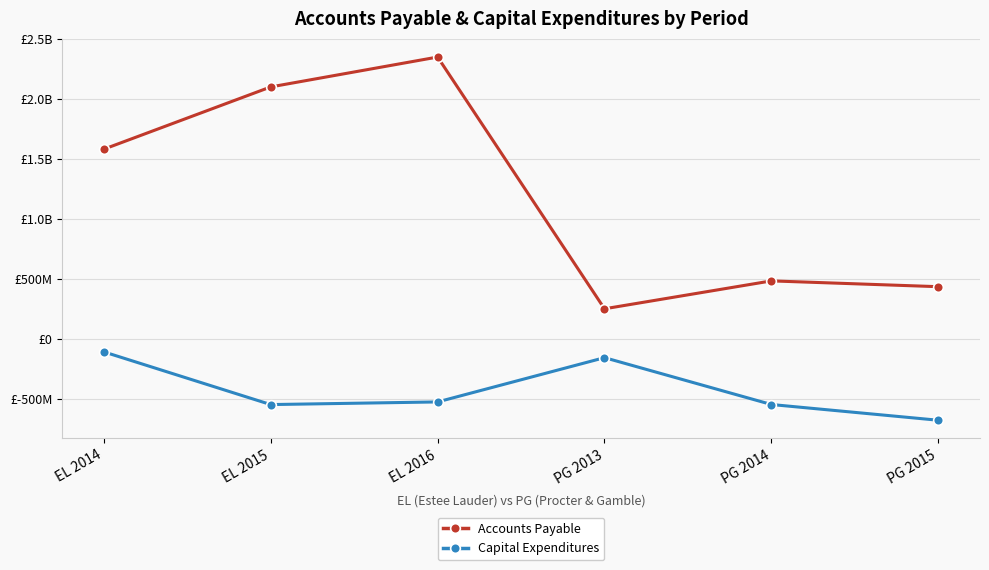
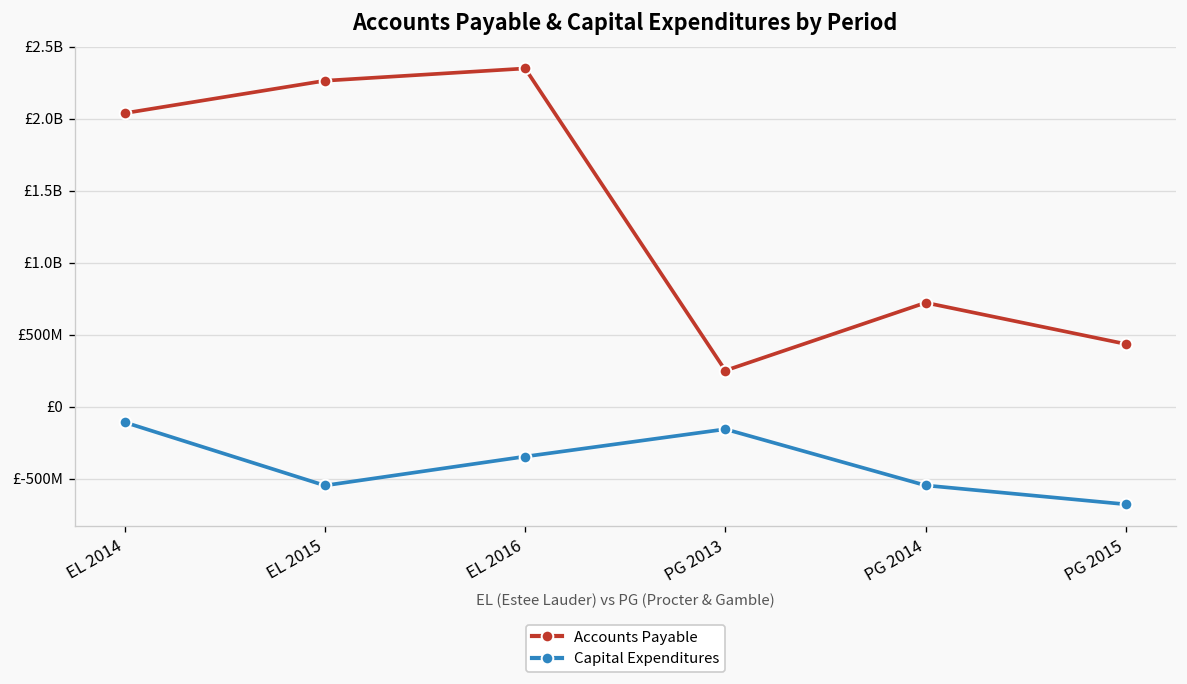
Accounts Payable, EL 2014: £1580000000 -> £2040000000
Accounts Payable, EL 2015: £2100000000 -> £2260000000
Capital Expenditures, EL 2016: £-530000000 -> £-350000000
Accounts Payable, PG 2014: £480000000 -> £720000000
